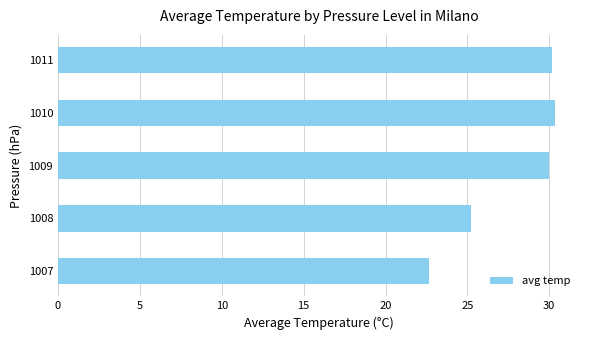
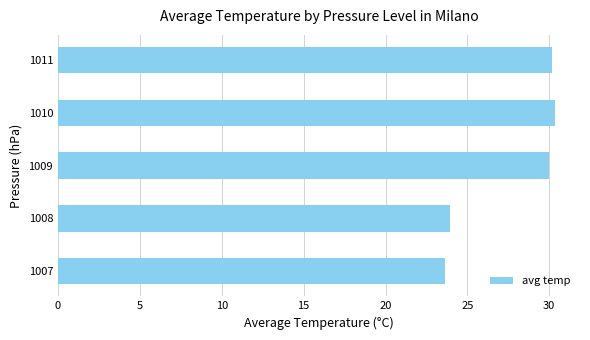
1008: 25.3 -> 23.9
1007: 22.6 -> 23.6
